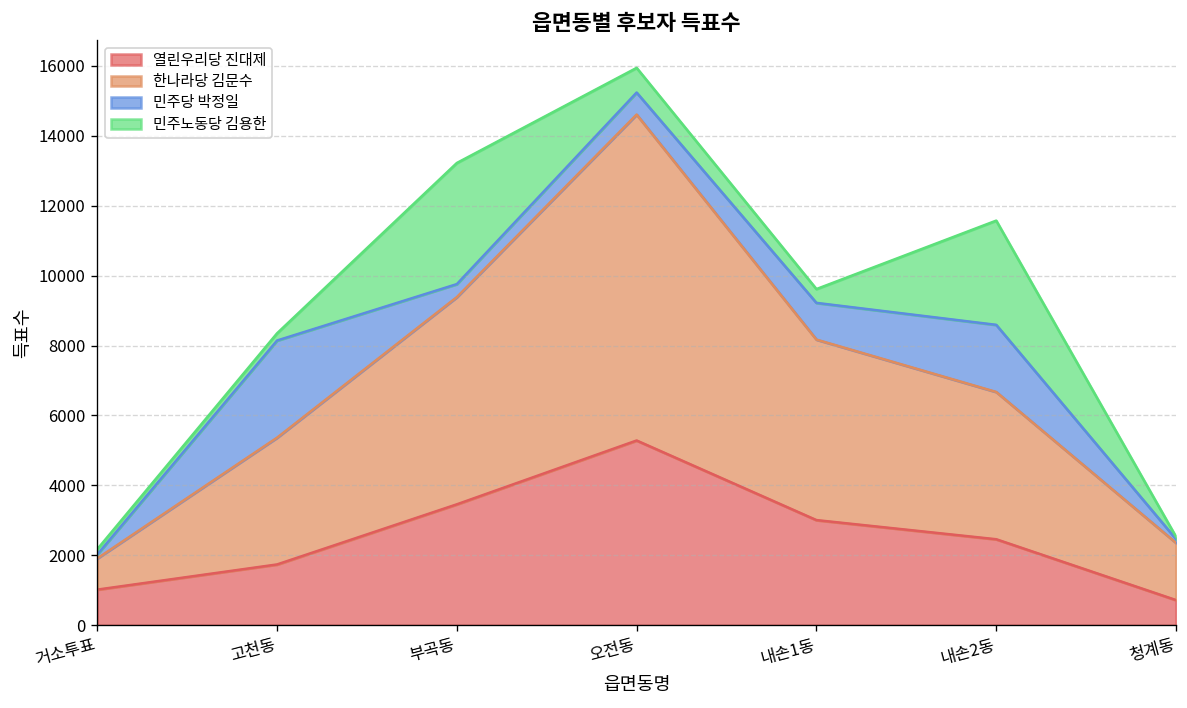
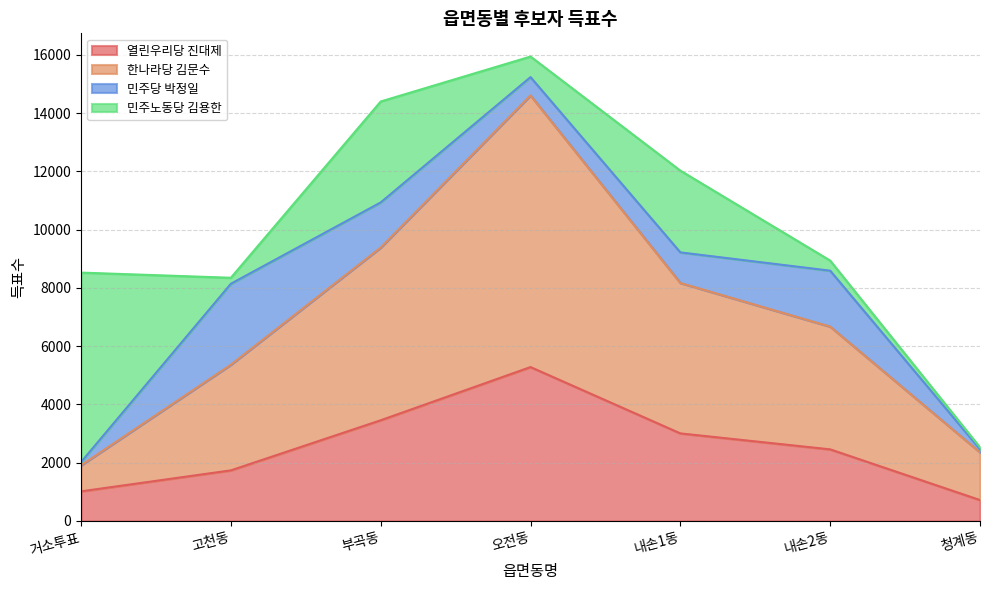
민주노동당 김용한, 거소투표: 200 -> 6500
민주당 박정일, 부곡동: 400 -> 1600
민주노동당 김용한, 내손1동: 400 -> 2800
민주노동당 김용한, 내손2동: 3000 -> 300
